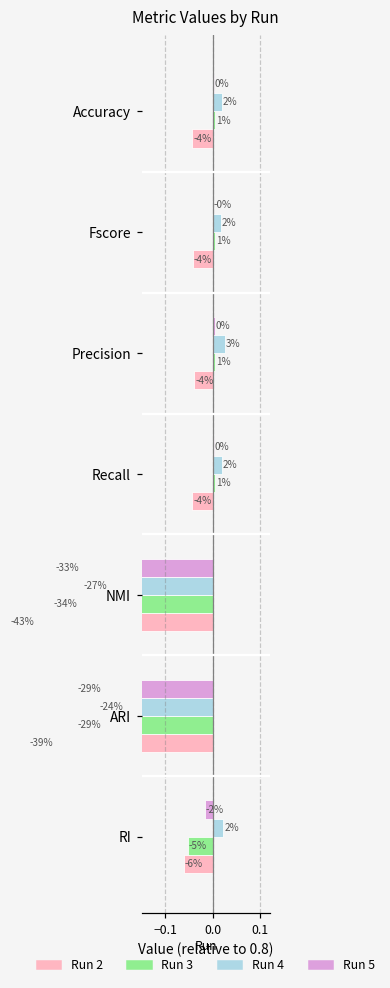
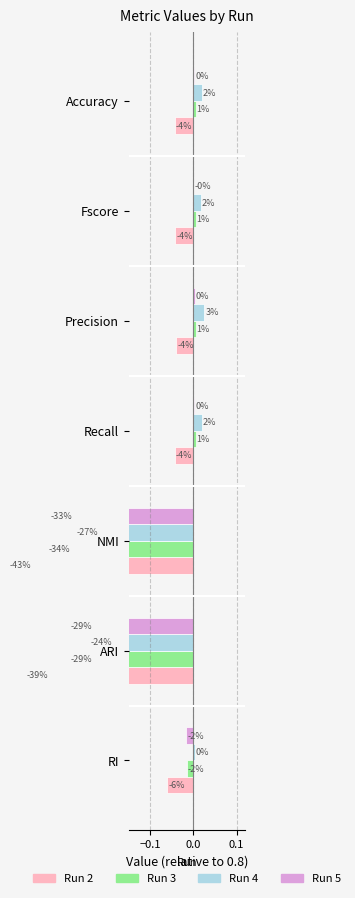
Run 4, RI: 2% -> 0%
Run 3, RI: -5% -> -2%
